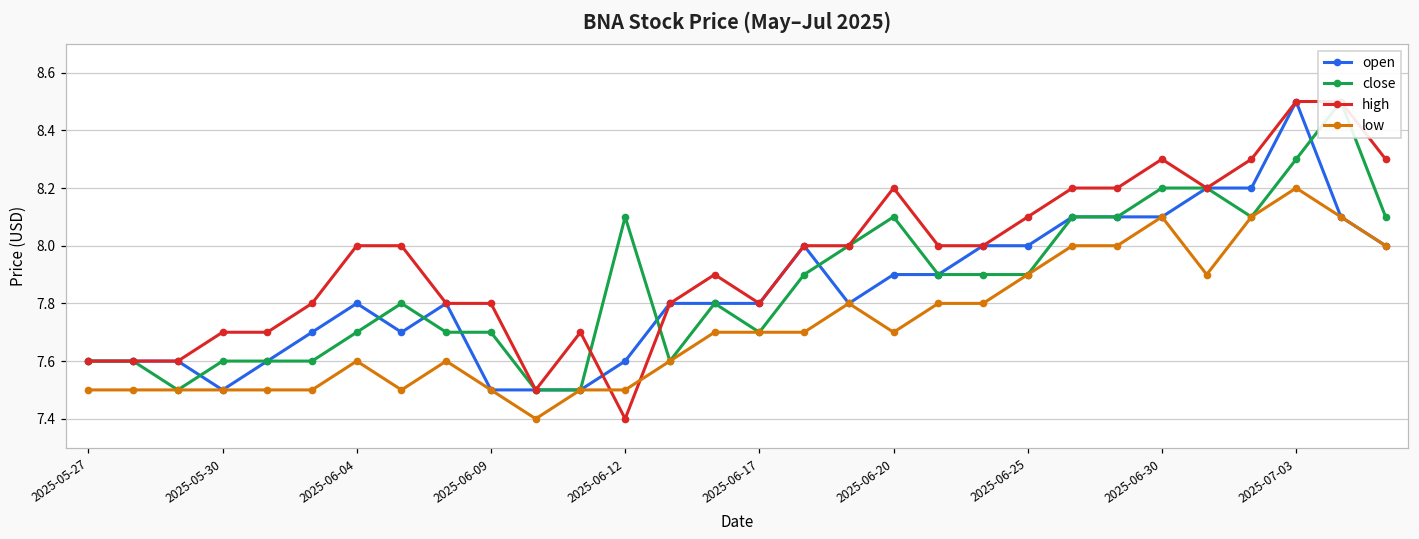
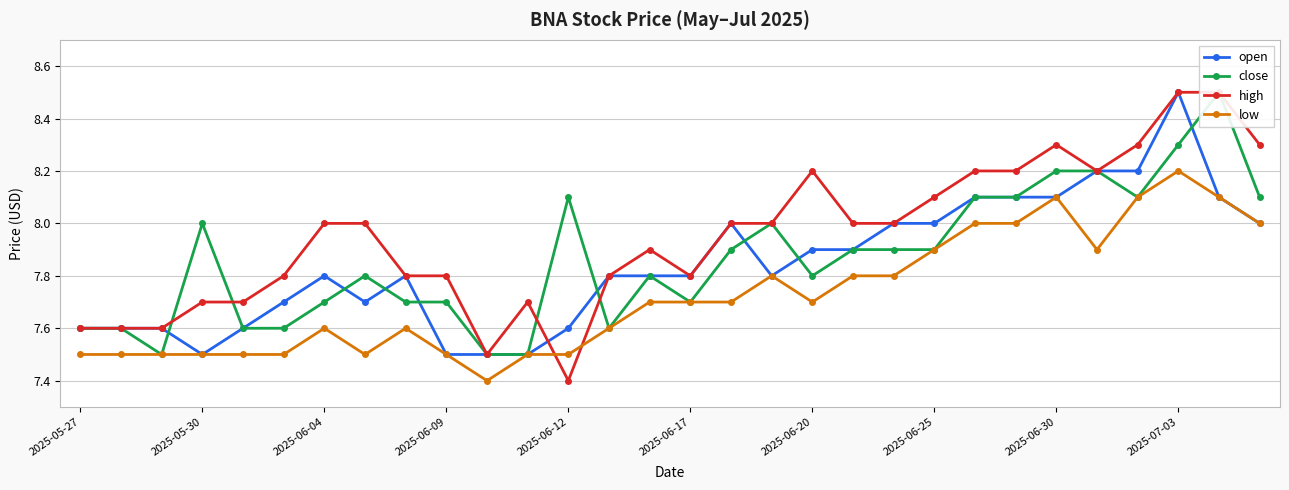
close, 2025-05-30: 7.6 -> 8.0
close, 2025-06-20: 8.1 -> 7.8
